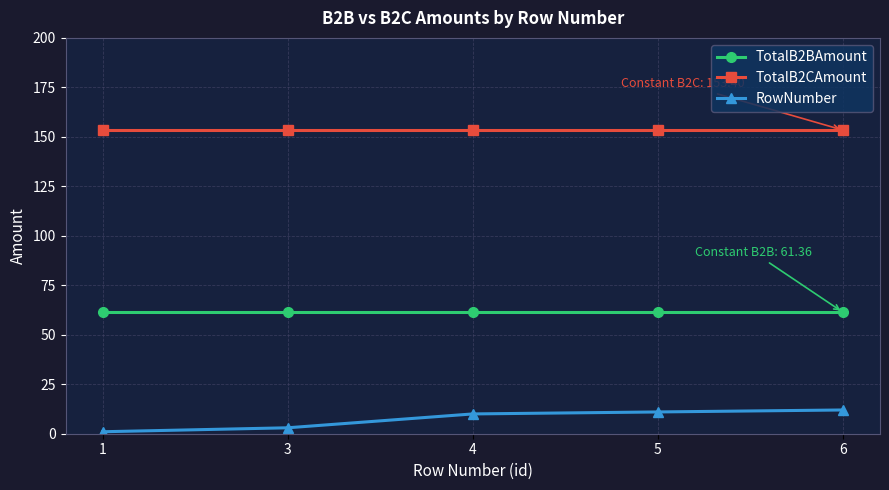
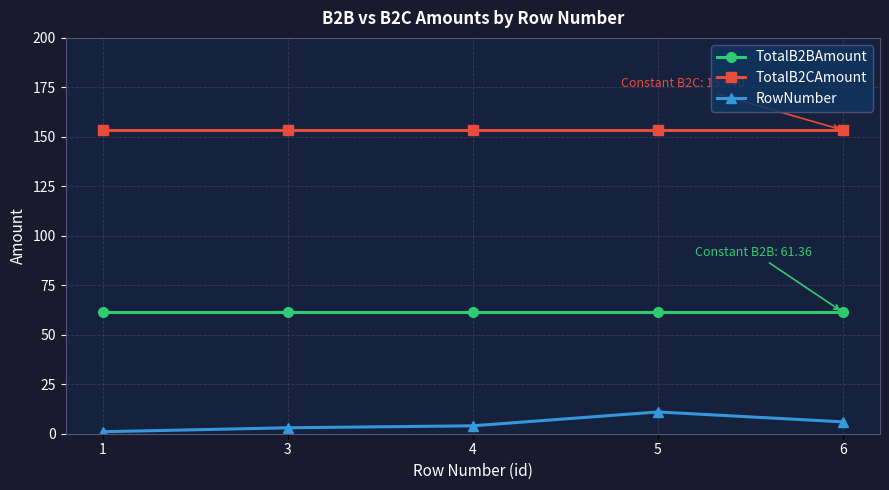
RowNumber, 4: 10 -> 4
RowNumber, 6: 12 -> 6
